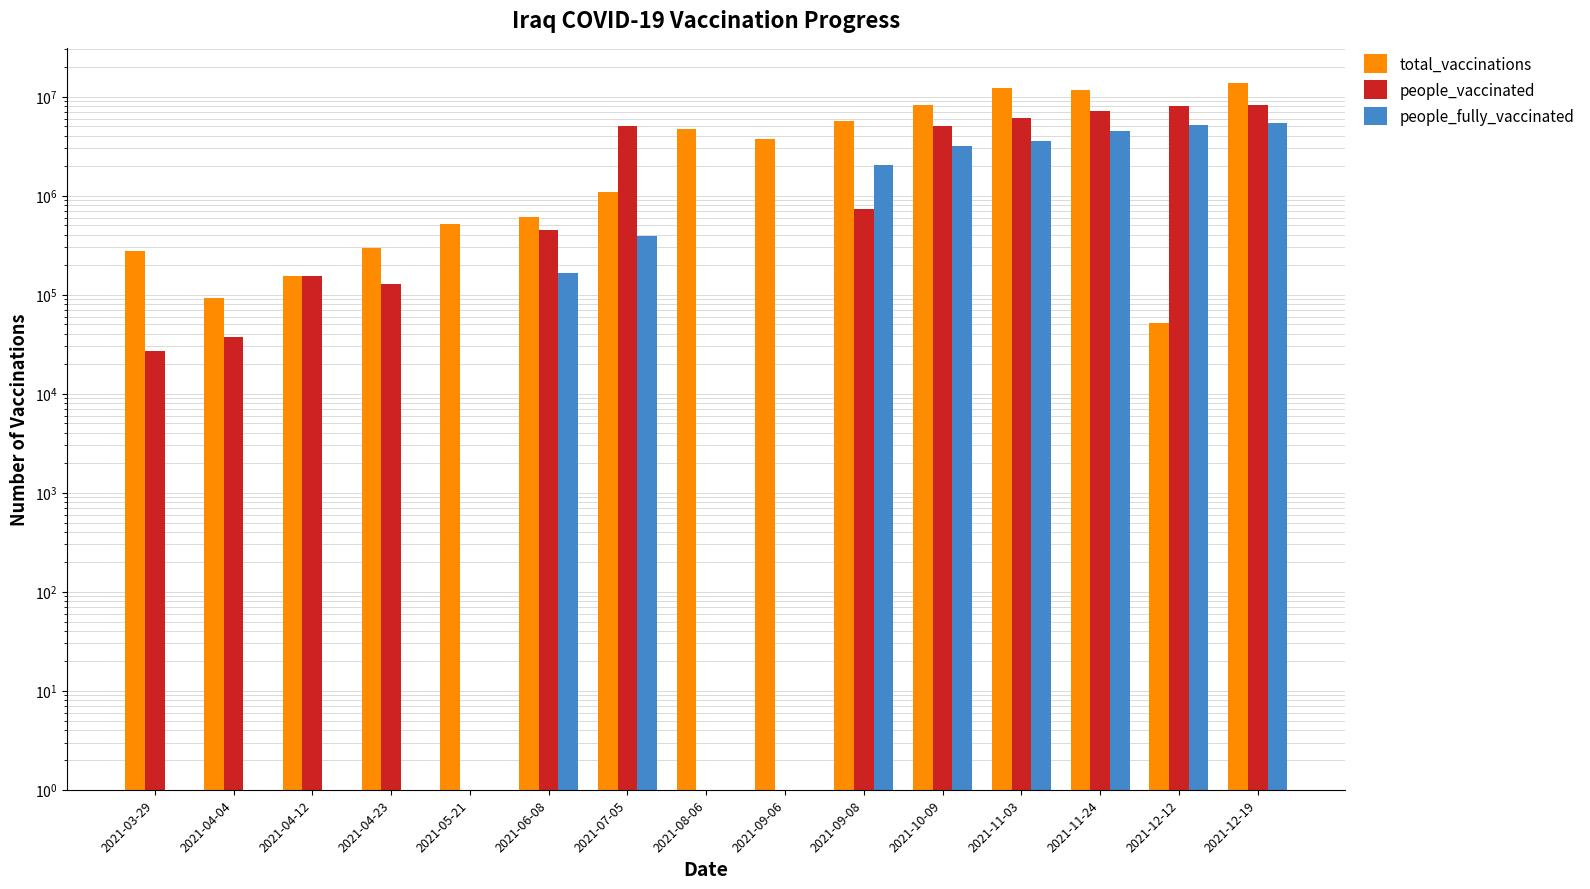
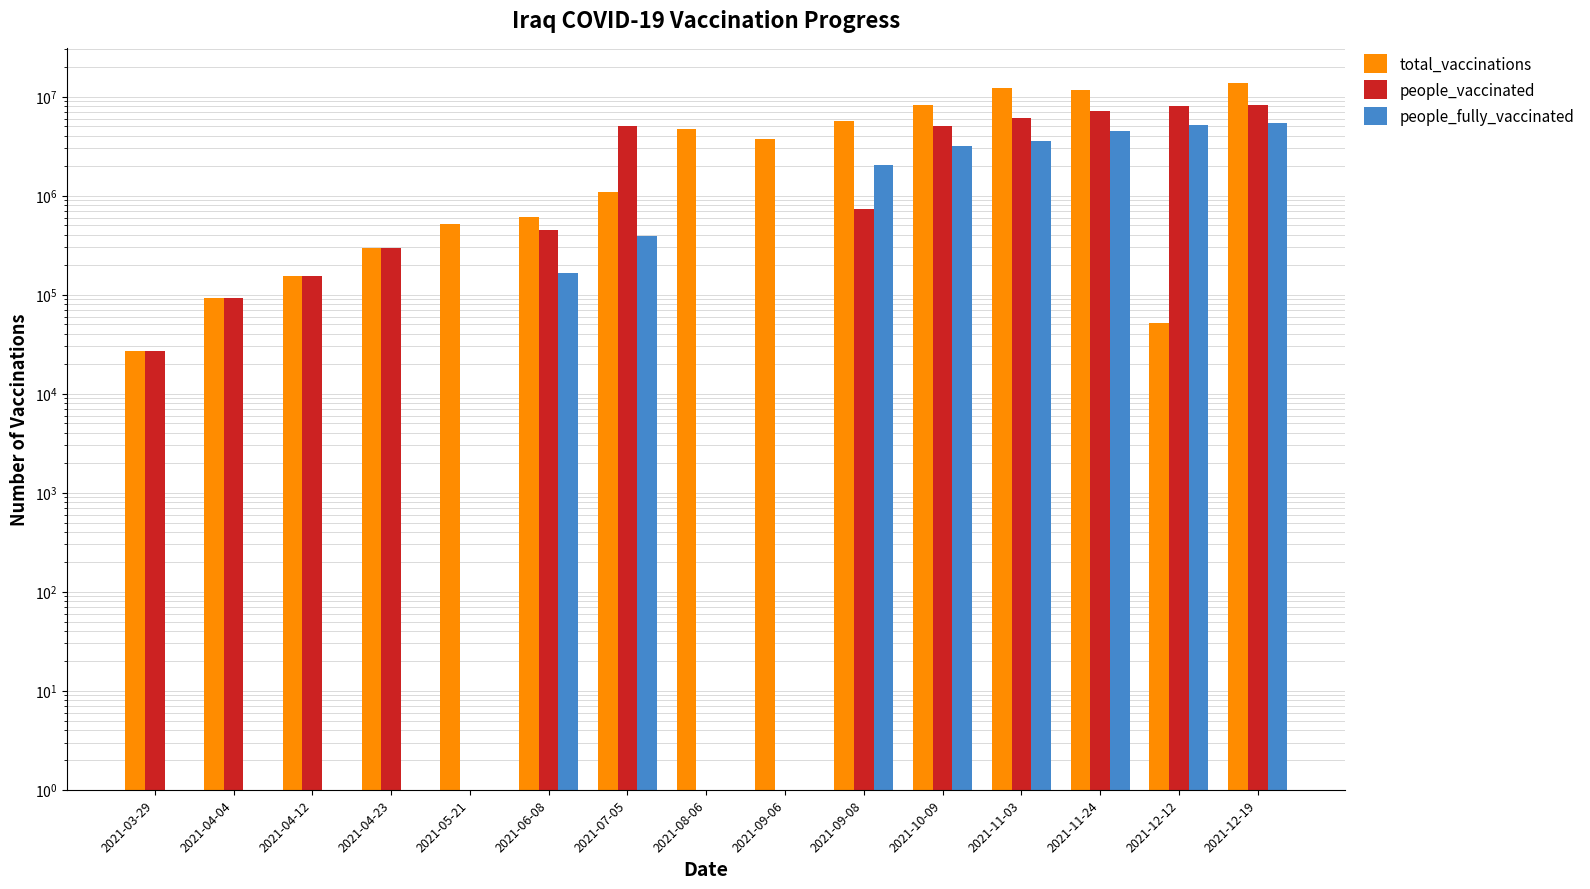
total_vaccinations, 2021-03-29: 280000 -> 27000
people_vaccinated, 2021-04-04: 37000 -> 90000
people_vaccinated, 2021-04-23: 130000 -> 300000
